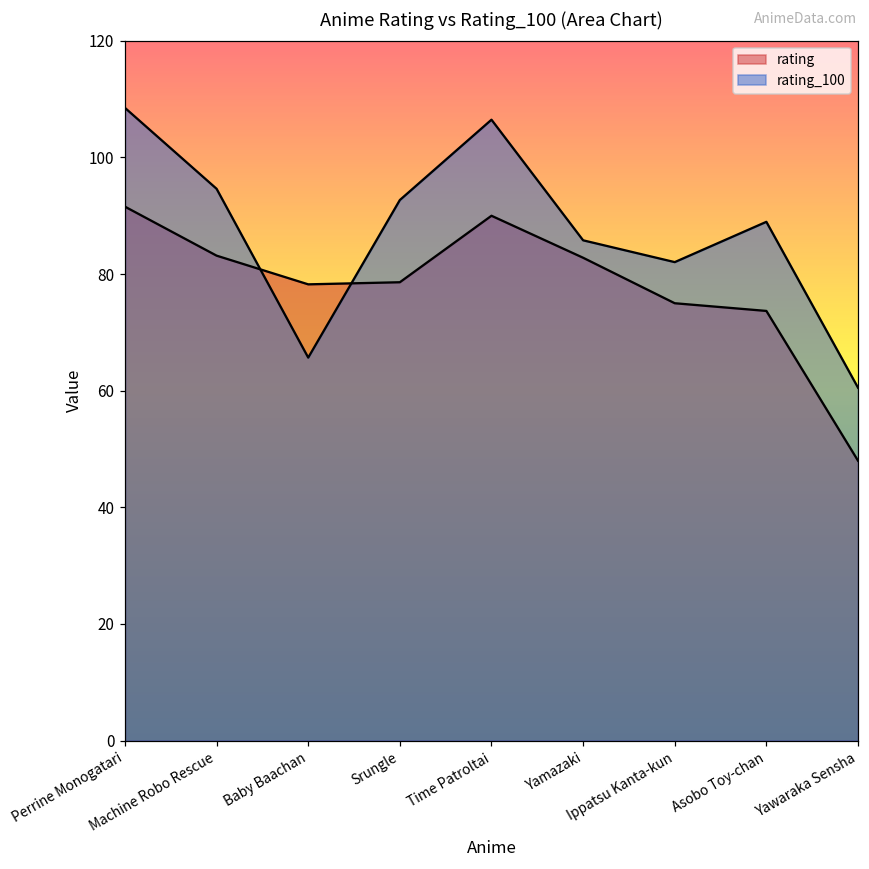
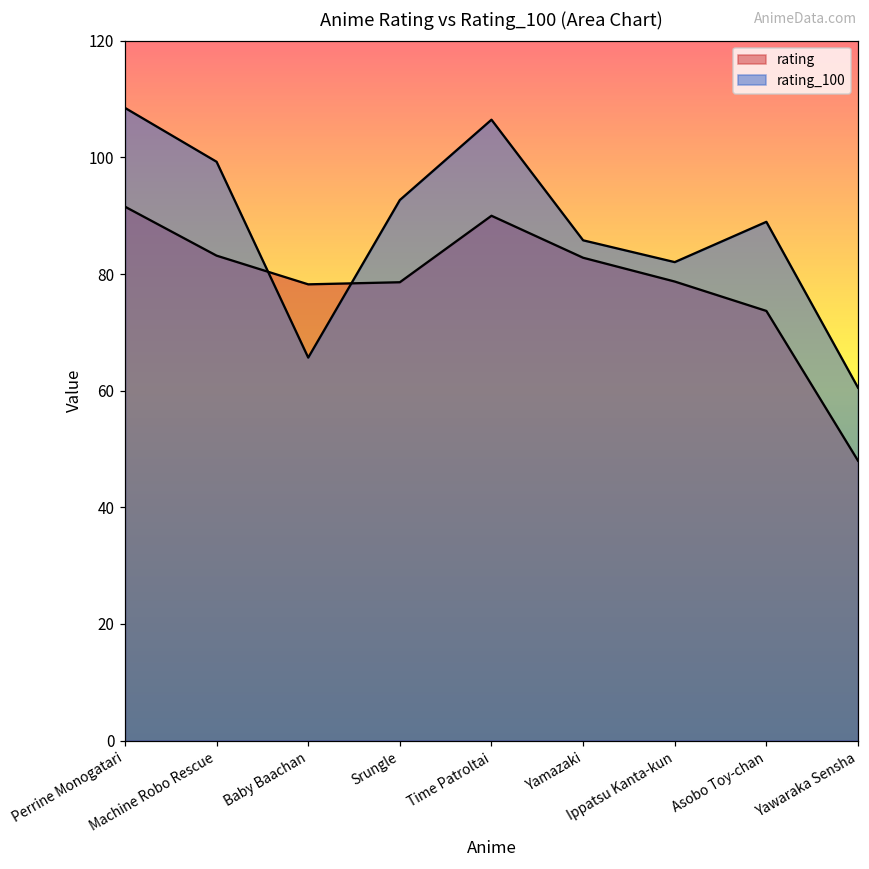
rating_100, Machine Robo Rescue: 95 -> 99
rating, Ippatsu Kanta-kun: 75 -> 79
